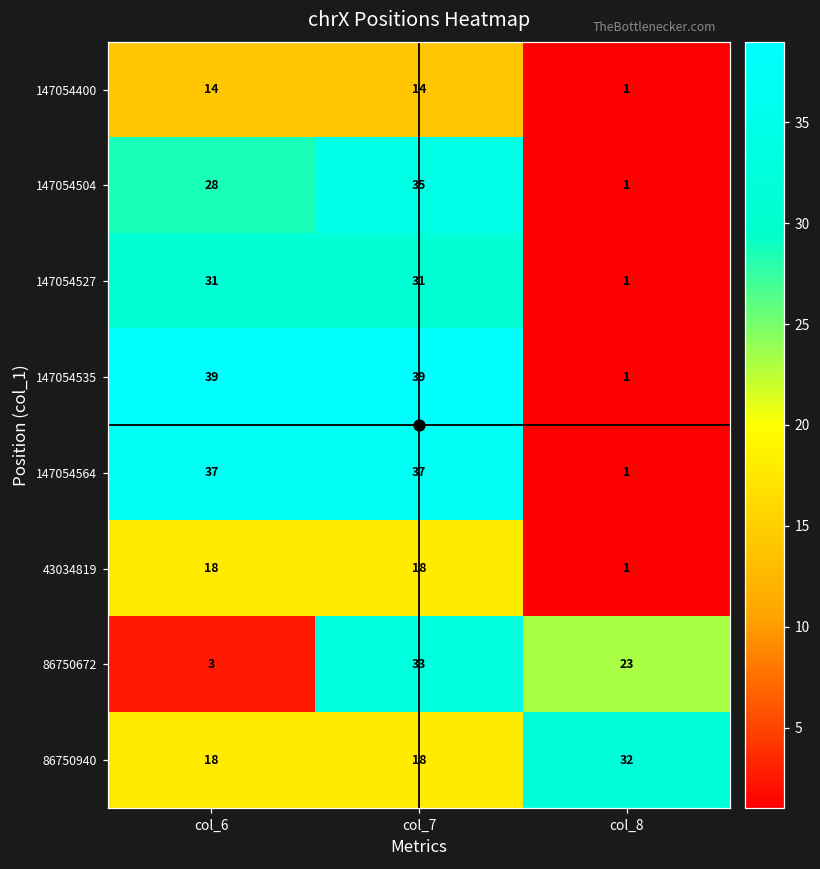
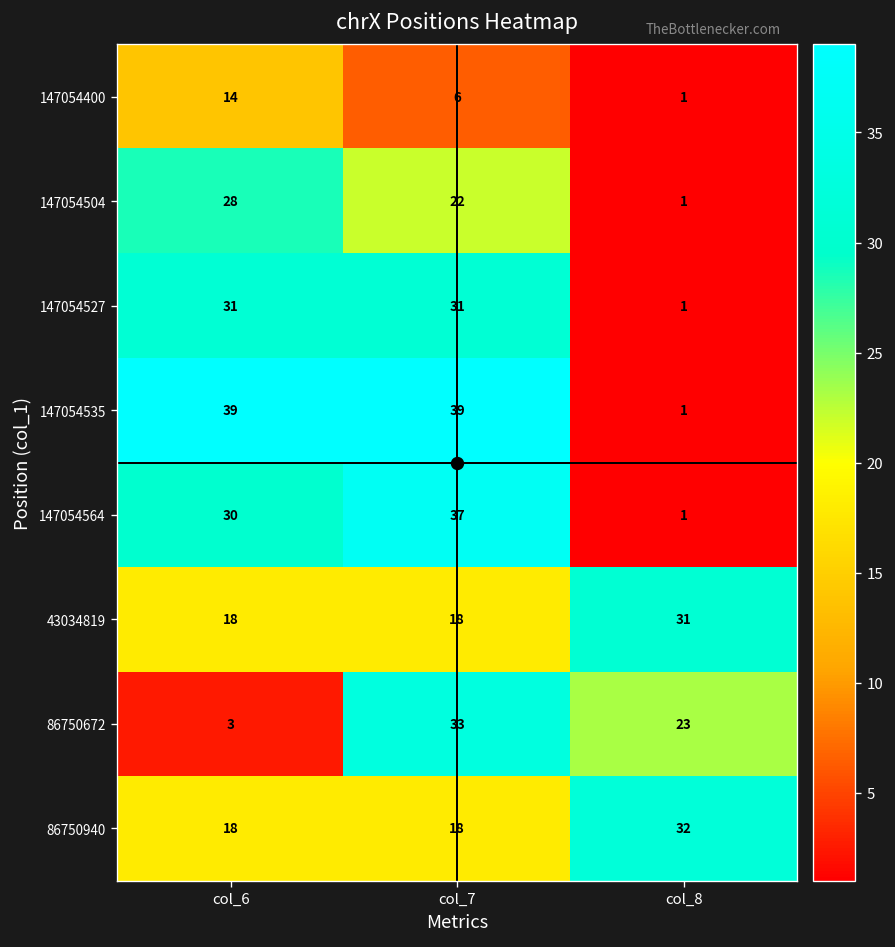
147054400, col_7: 14 -> 6
147054504, col_7: 35 -> 22
147054564, col_6: 37 -> 30
43034819, col_8: 1 -> 31
